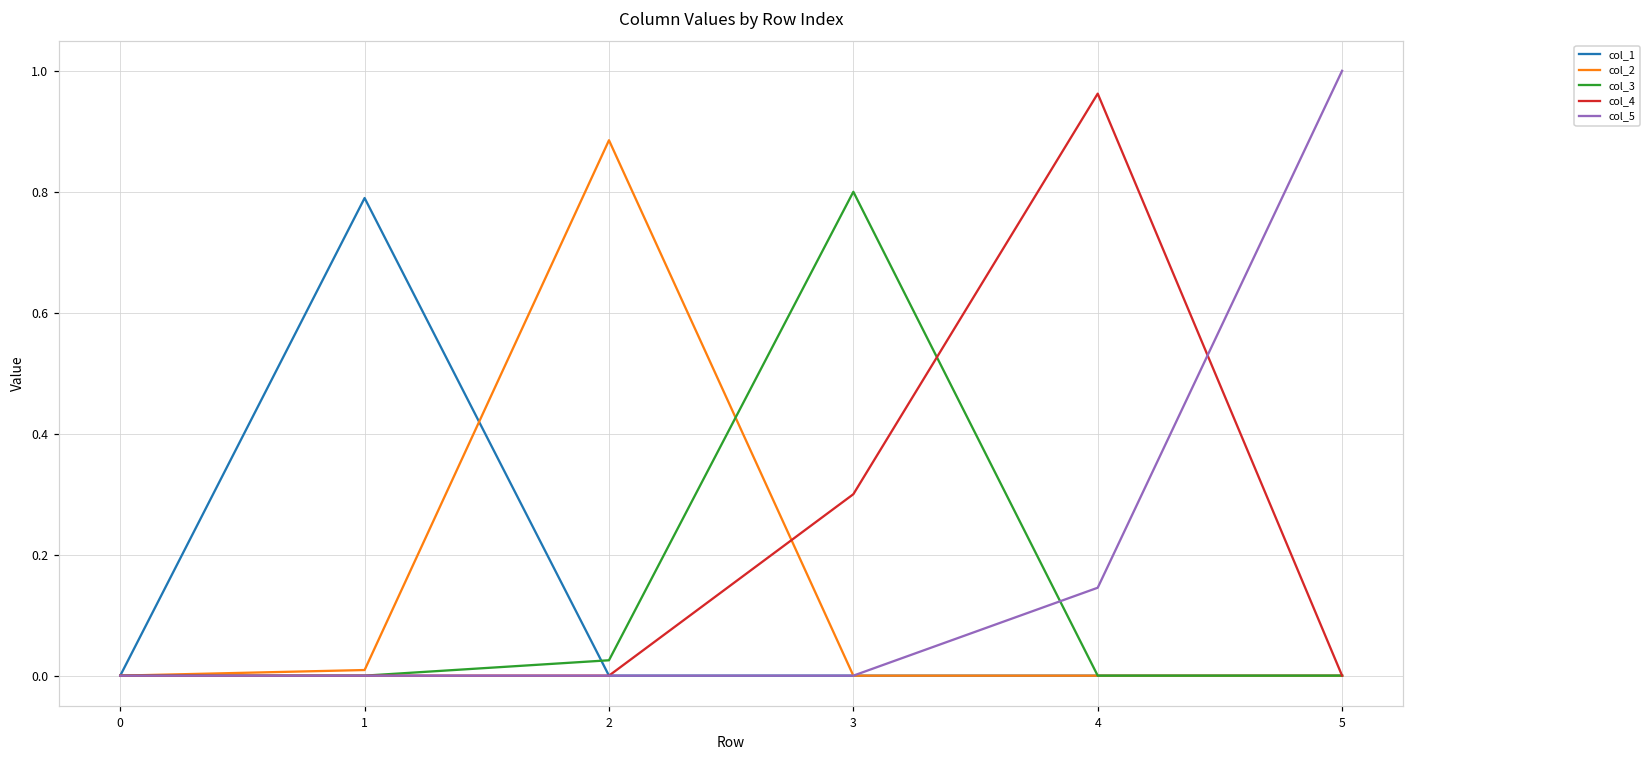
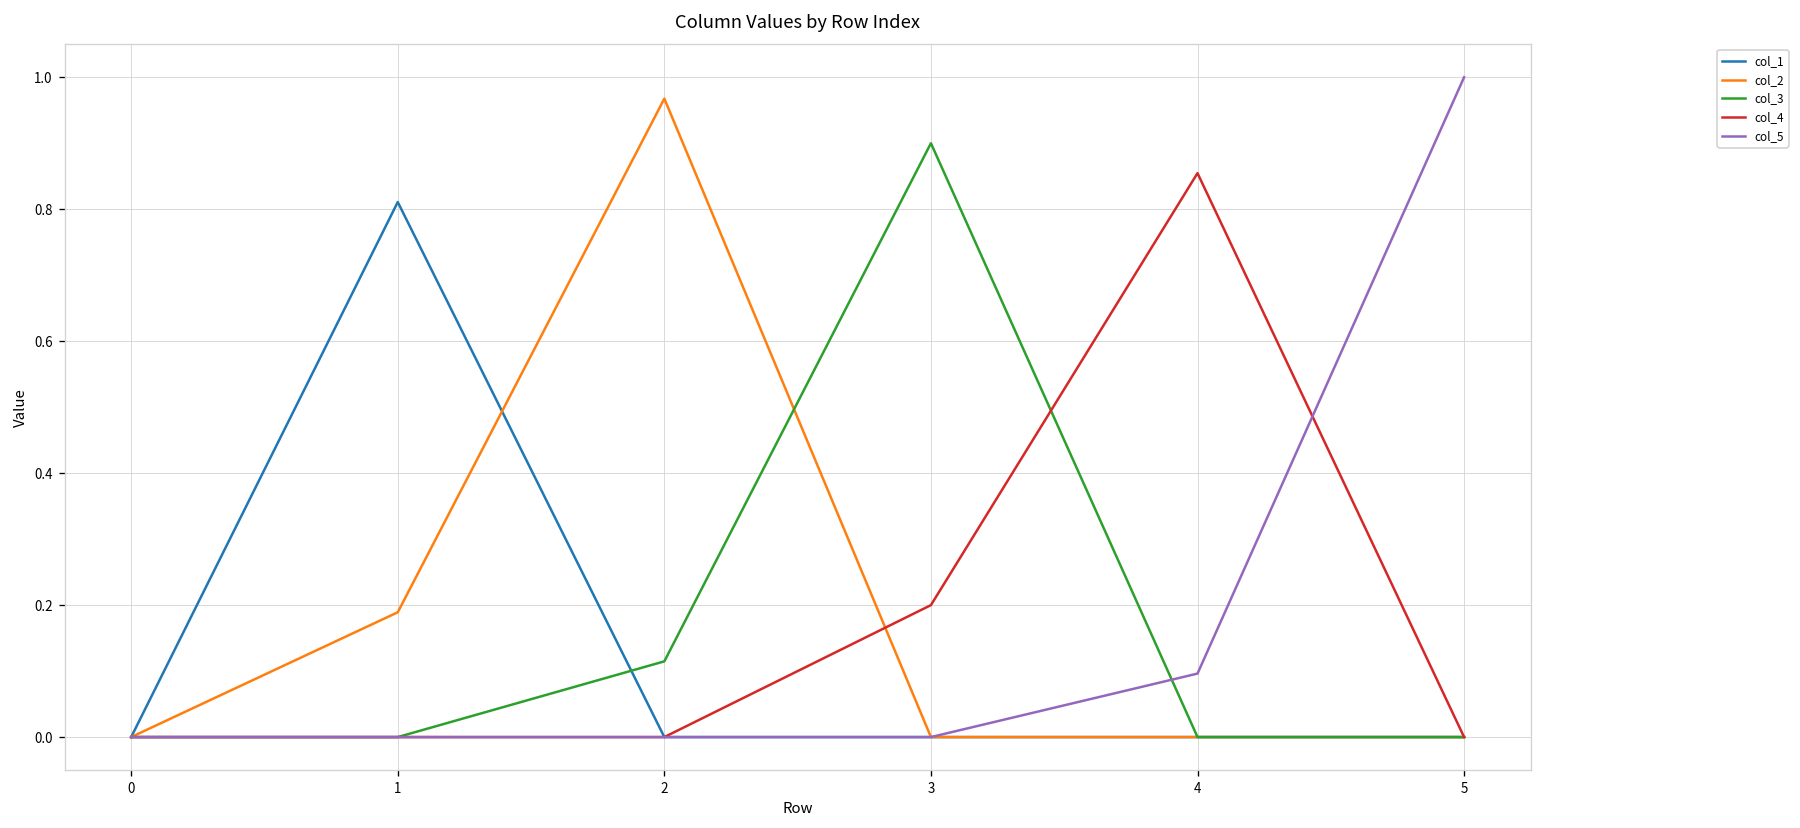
col_1, 1: 0.79 -> 0.81
col_2, 1: 0.01 -> 0.19
col_2, 2: 0.89 -> 0.97
col_3, 2: 0.03 -> 0.11
col_3, 3: 0.8 -> 0.9
col_4, 3: 0.3 -> 0.2
col_4, 4: 0.96 -> 0.85
col_5, 4: 0.15 -> 0.10
